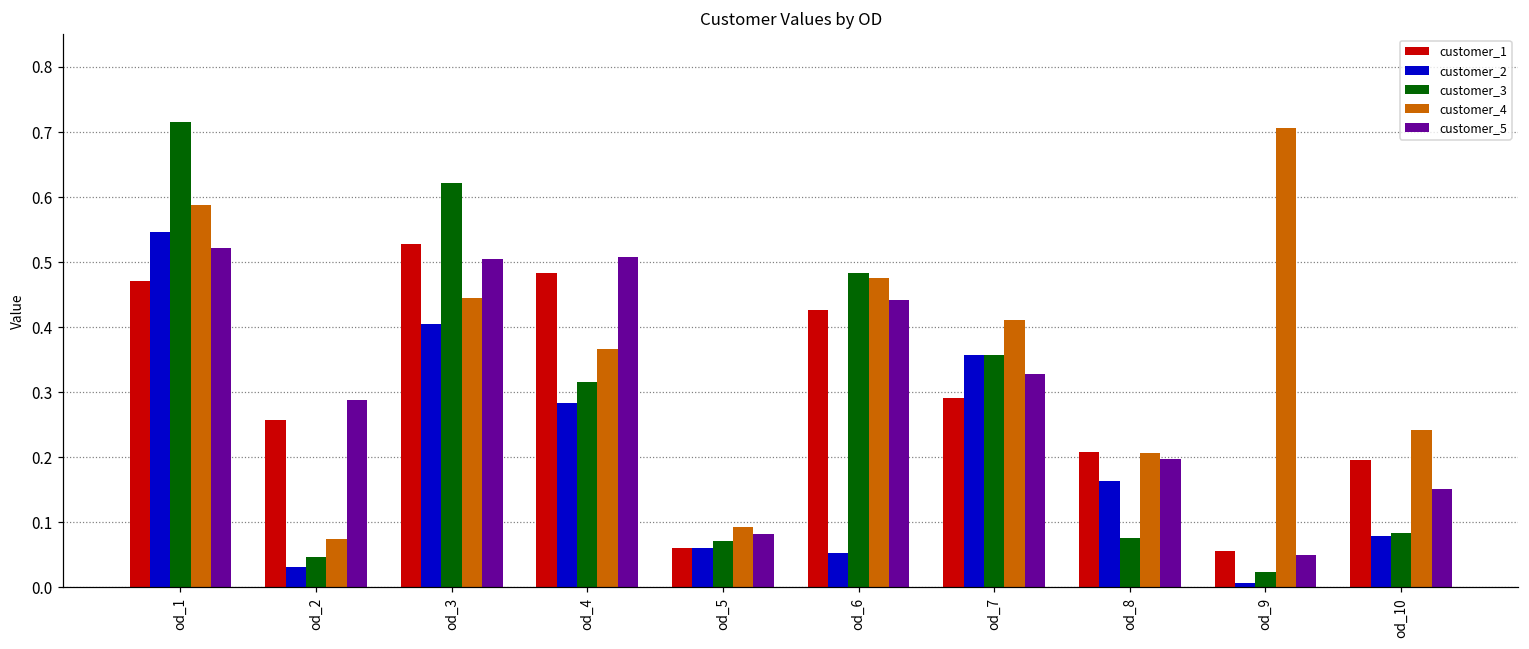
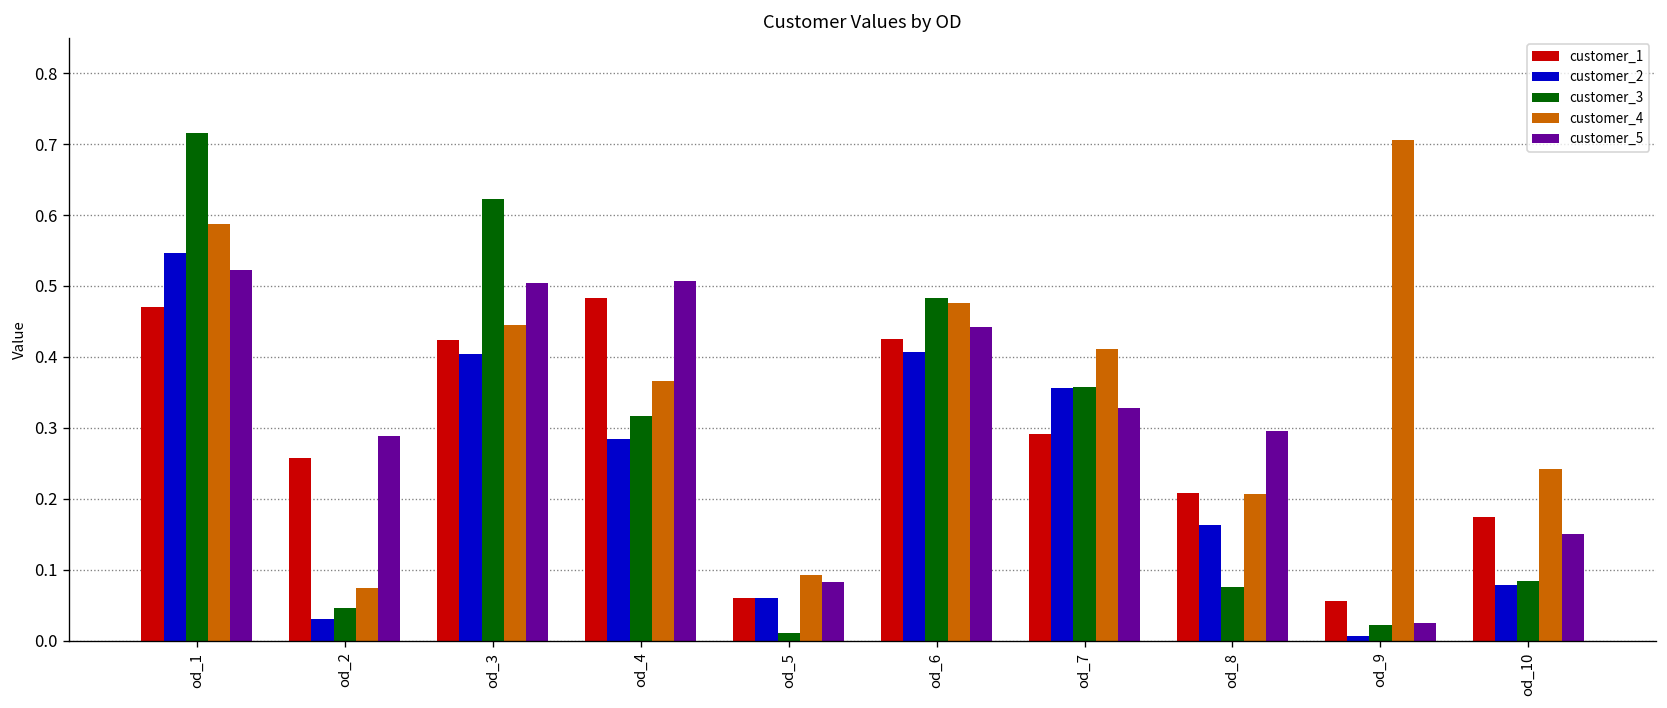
customer_1, od_3: 0.53 -> 0.42
customer_3, od_5: 0.07 -> 0.01
customer_2, od_6: 0.05 -> 0.41
customer_5, od_8: 0.20 -> 0.30
customer_5, od_9: 0.05 -> 0.03
customer_1, od_10: 0.20 -> 0.17
